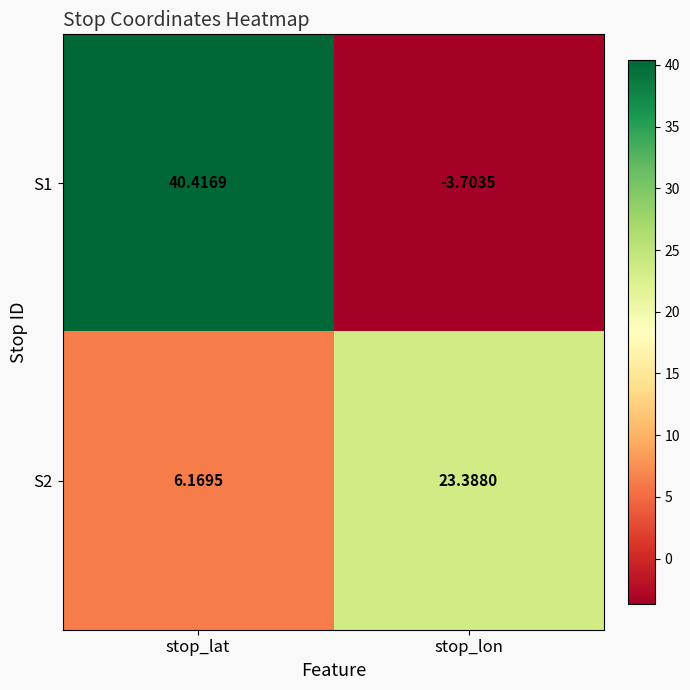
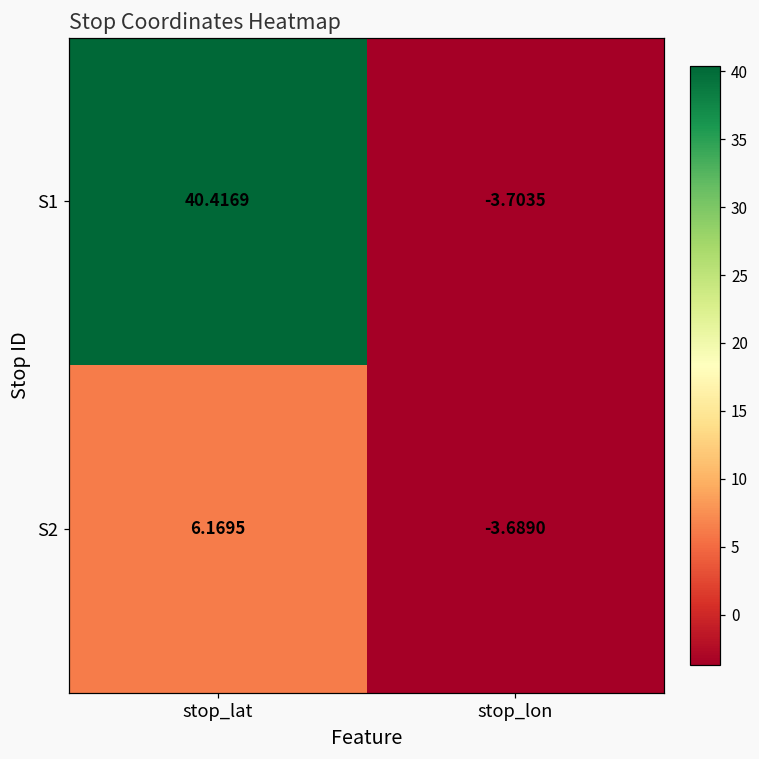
S2, stop_lon: 23.3880 -> -3.6890
